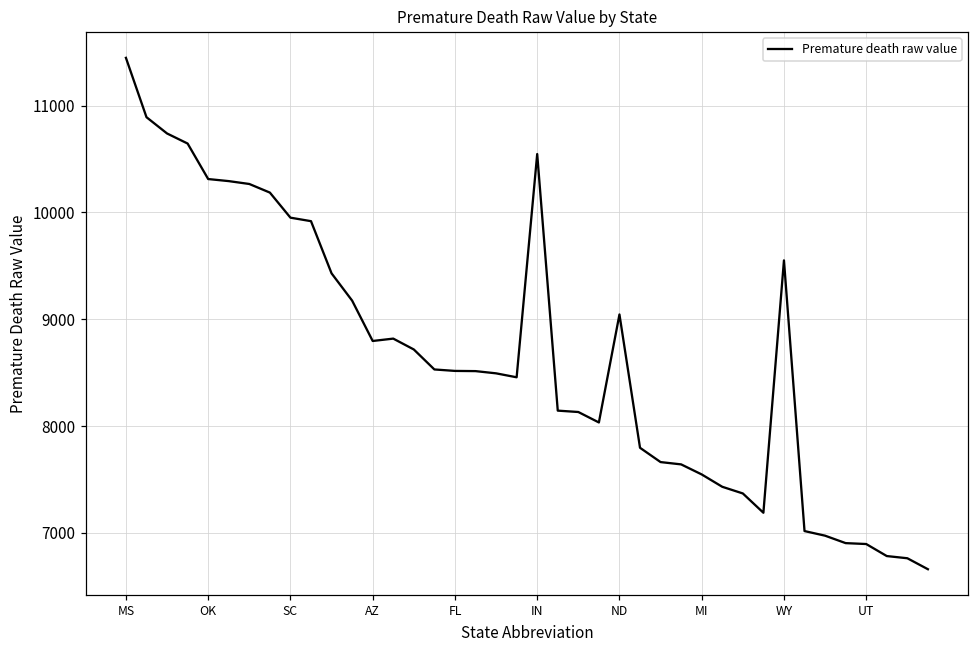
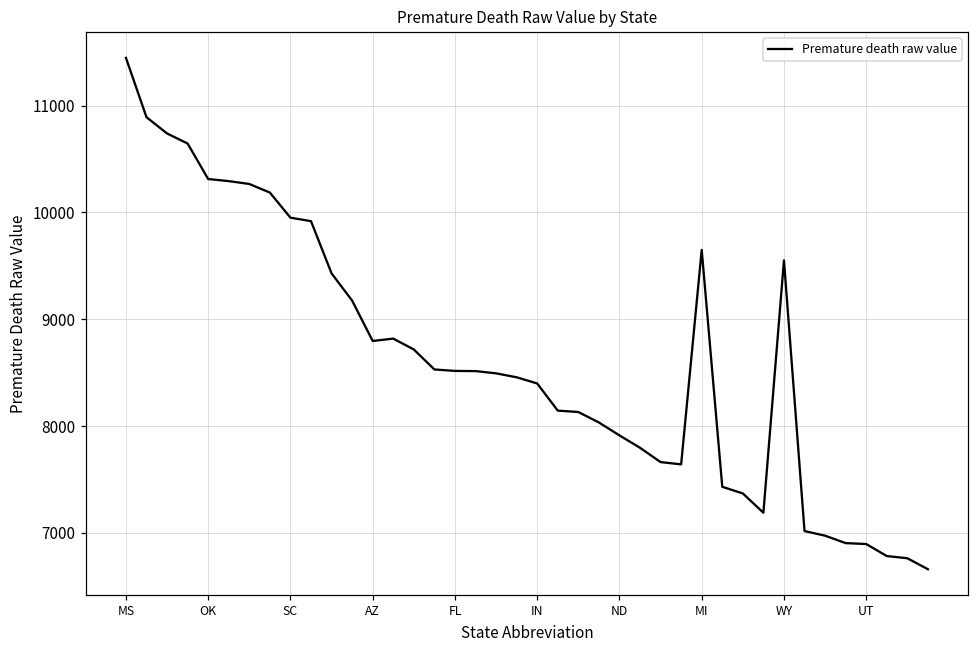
IN: 10500 -> 8400
ND: 9000 -> 7900
MI: 7500 -> 9600
